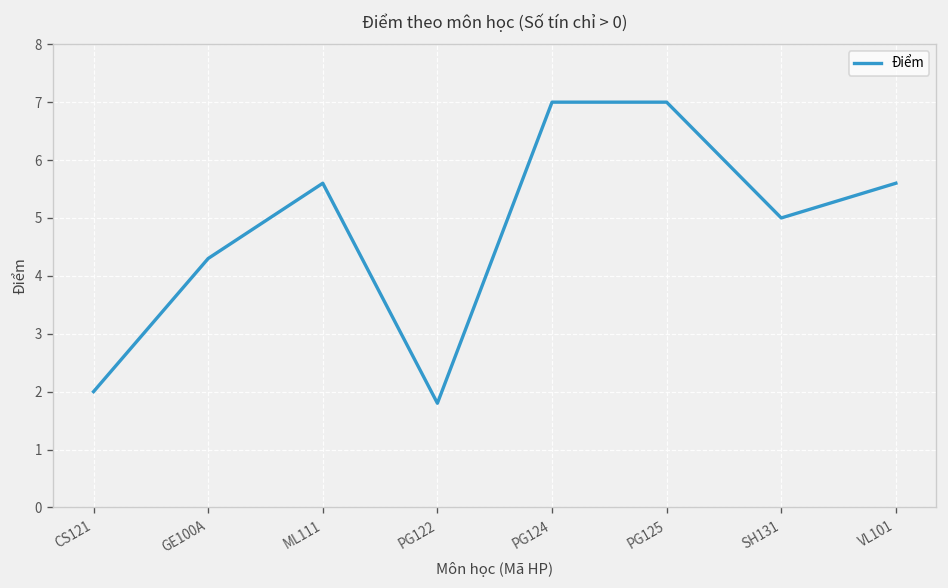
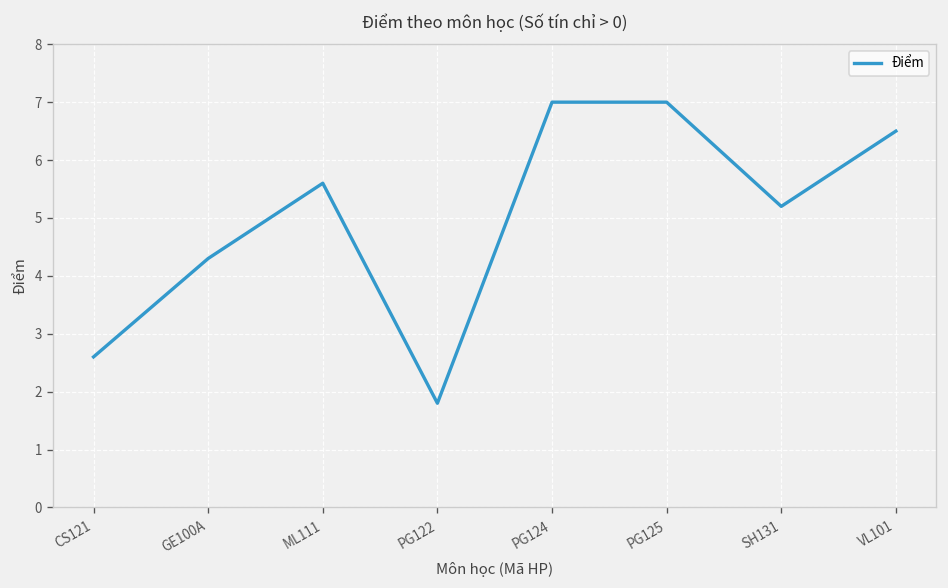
CS121: 2.0 -> 2.6
SH131: 5.0 -> 5.2
VL101: 5.6 -> 6.5
